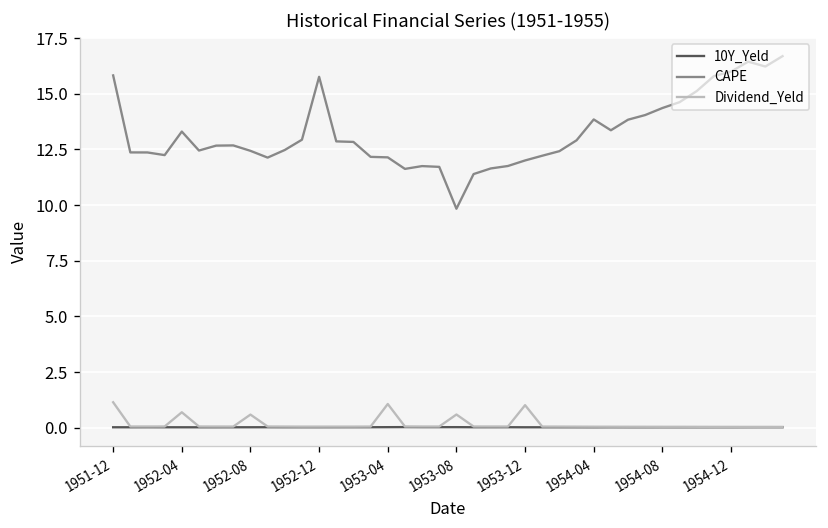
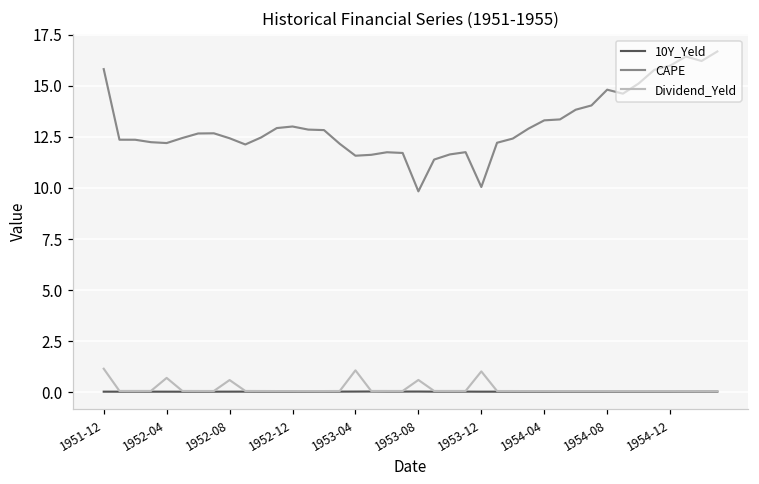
CAPE, 1952-04: 13.3 -> 12.2
CAPE, 1952-12: 15.8 -> 13.0
CAPE, 1953-04: 12.1 -> 11.6
CAPE, 1953-12: 12.0 -> 10.0
CAPE, 1954-04: 13.8 -> 13.3
CAPE, 1954-08: 14.4 -> 14.8
